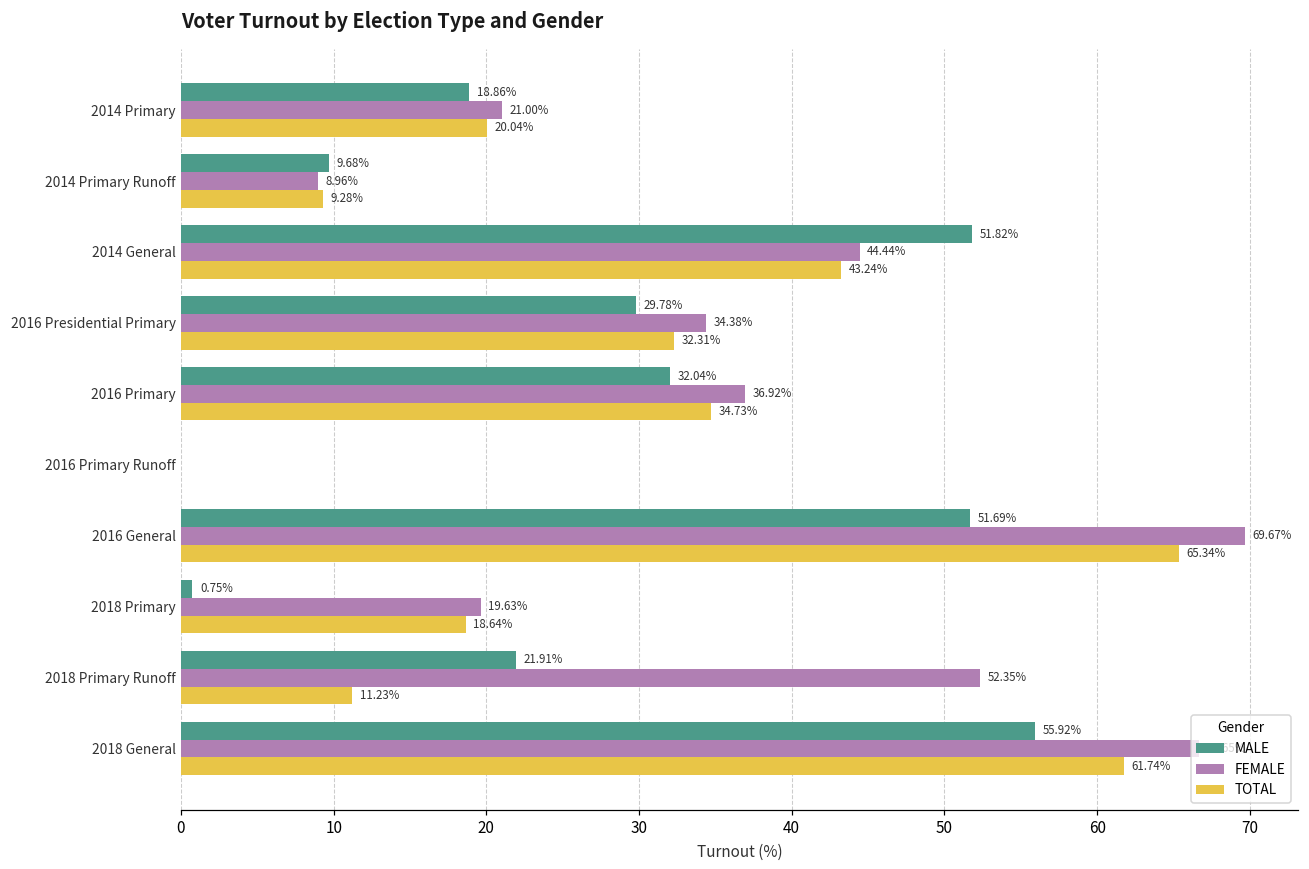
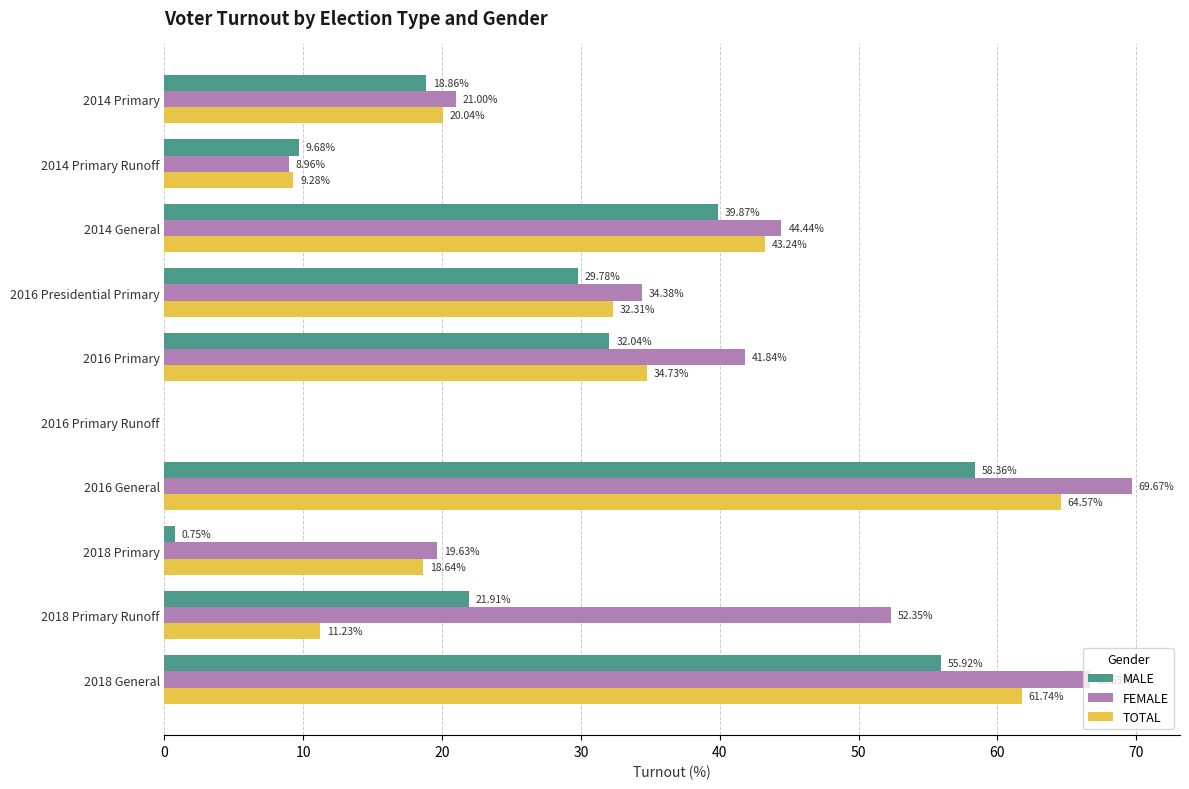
MALE, 2014 General: 51.82% -> 39.87%
FEMALE, 2016 Primary: 36.92% -> 41.84%
MALE, 2016 General: 51.69% -> 58.36%
TOTAL, 2016 General: 65.34% -> 64.57%
